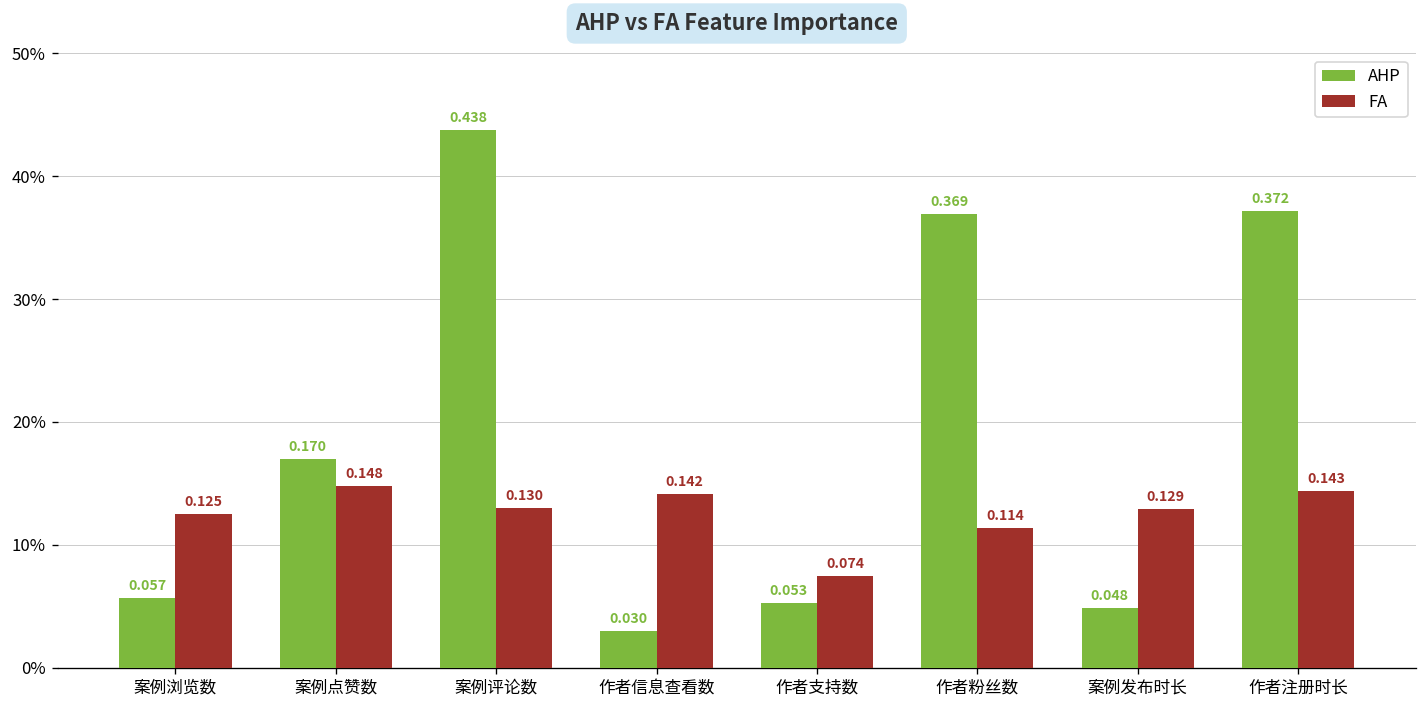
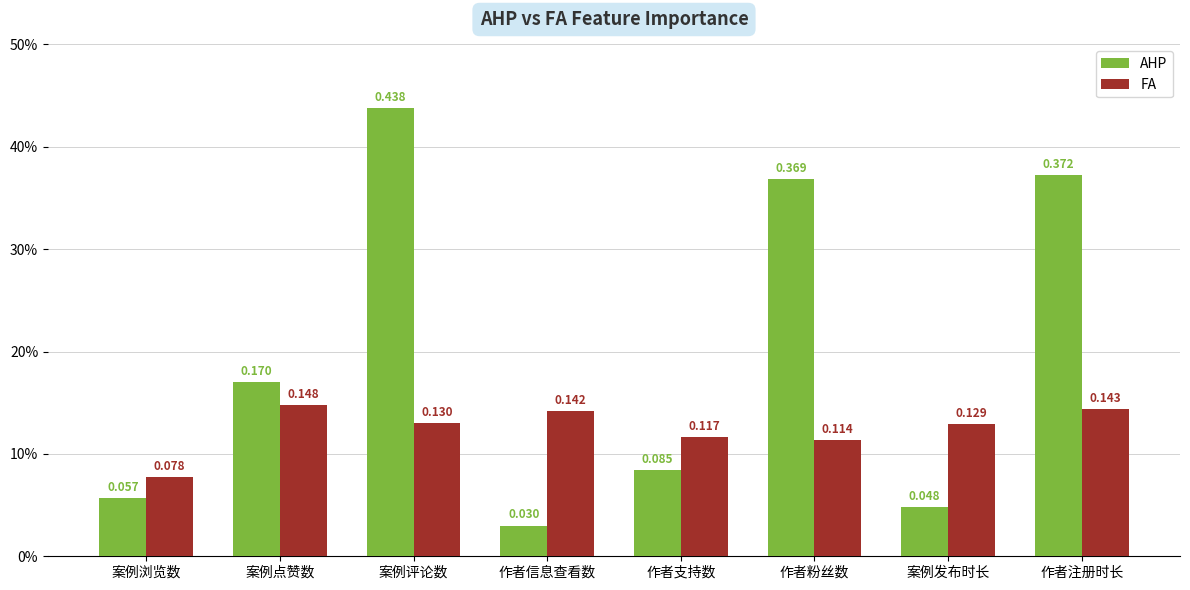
FA, 案例浏览数: 0.125 -> 0.078
AHP, 作者支持数: 0.053 -> 0.085
FA, 作者支持数: 0.074 -> 0.117
